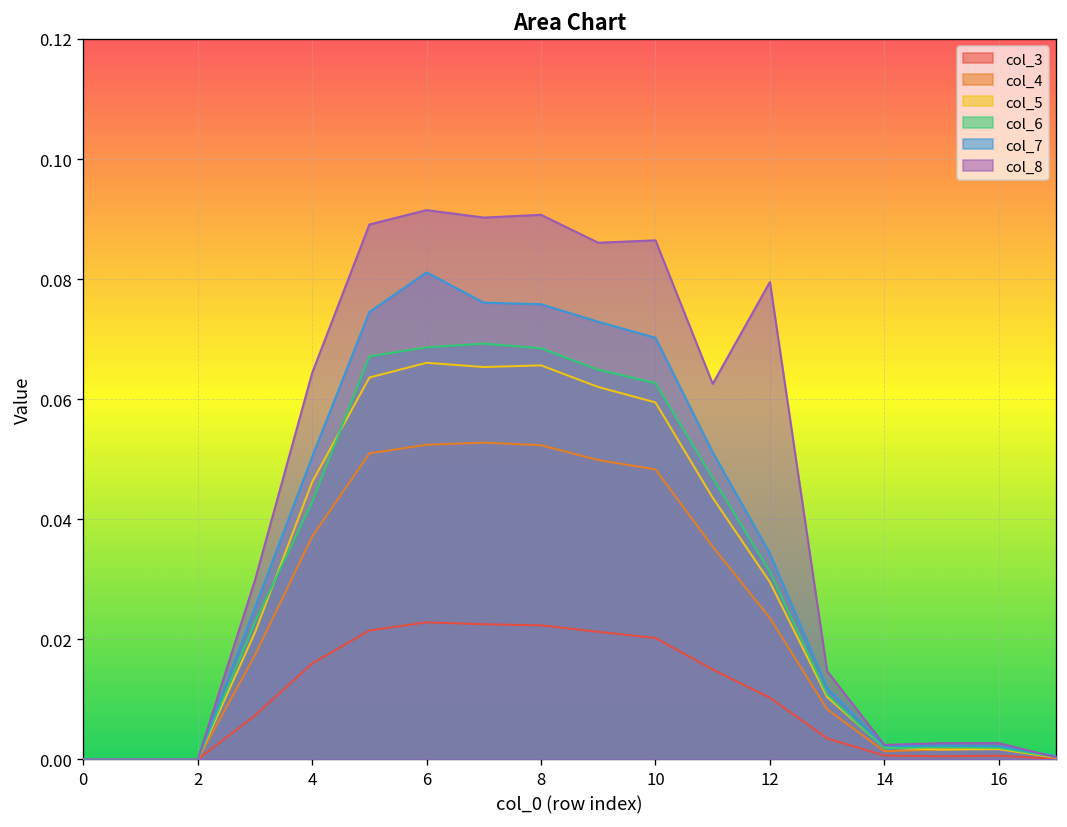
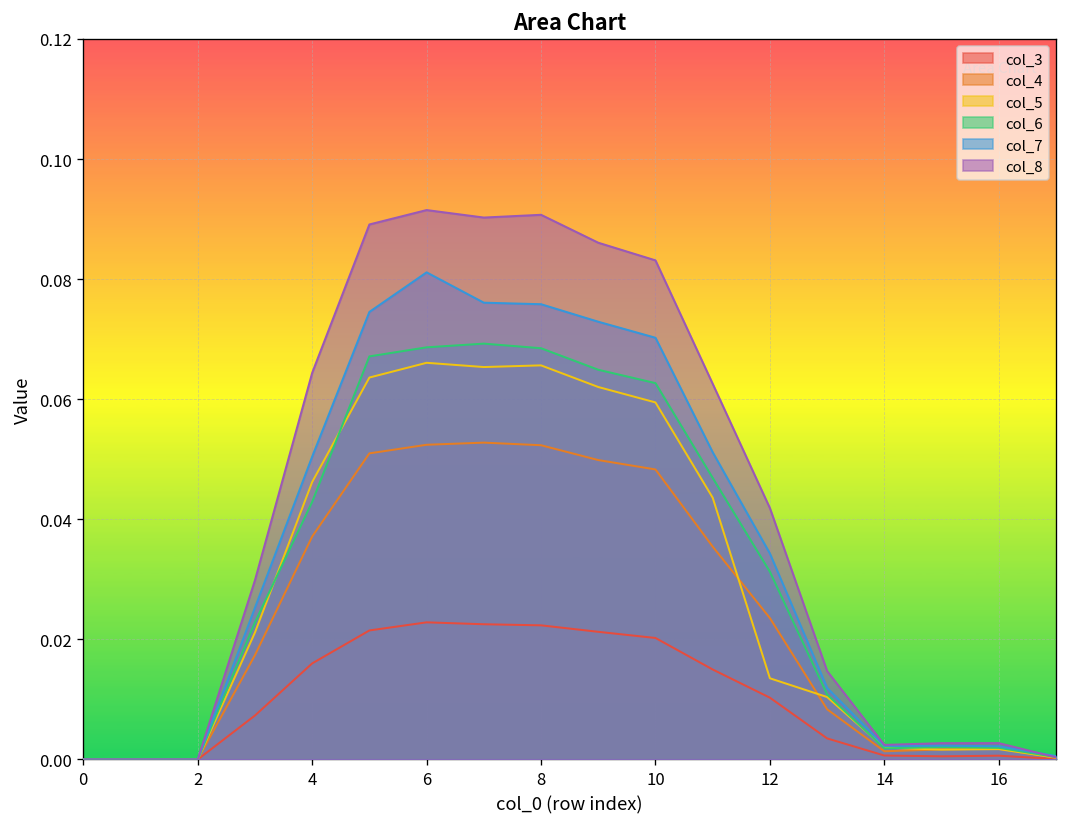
col_8, 10: 0.086 -> 0.083
col_5, 12: 0.030 -> 0.014
col_8, 12: 0.080 -> 0.042
